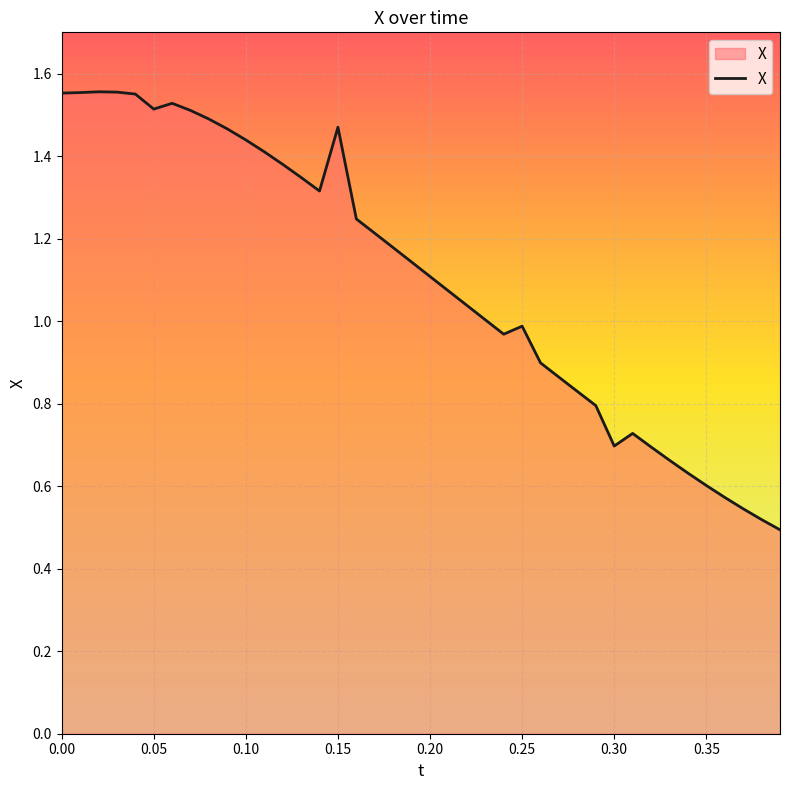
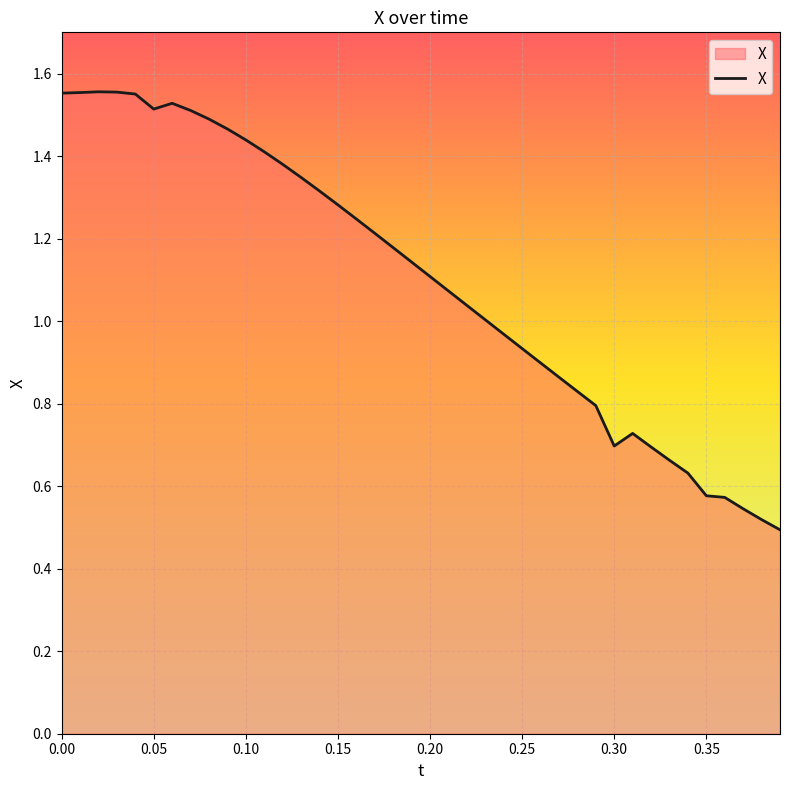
0.15: 1.47 -> 1.28
0.25: 0.99 -> 0.93
0.35: 0.60 -> 0.58
